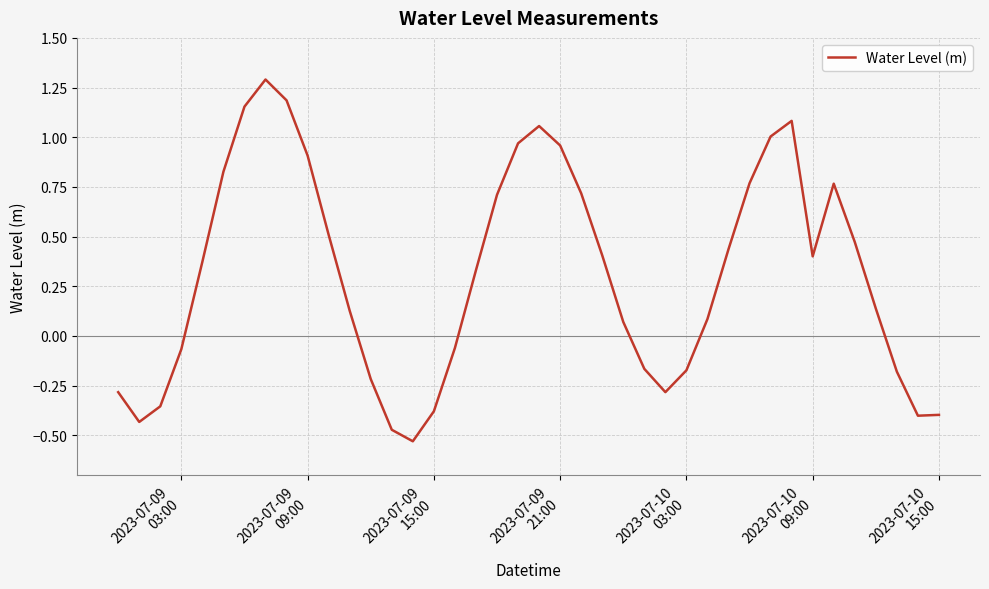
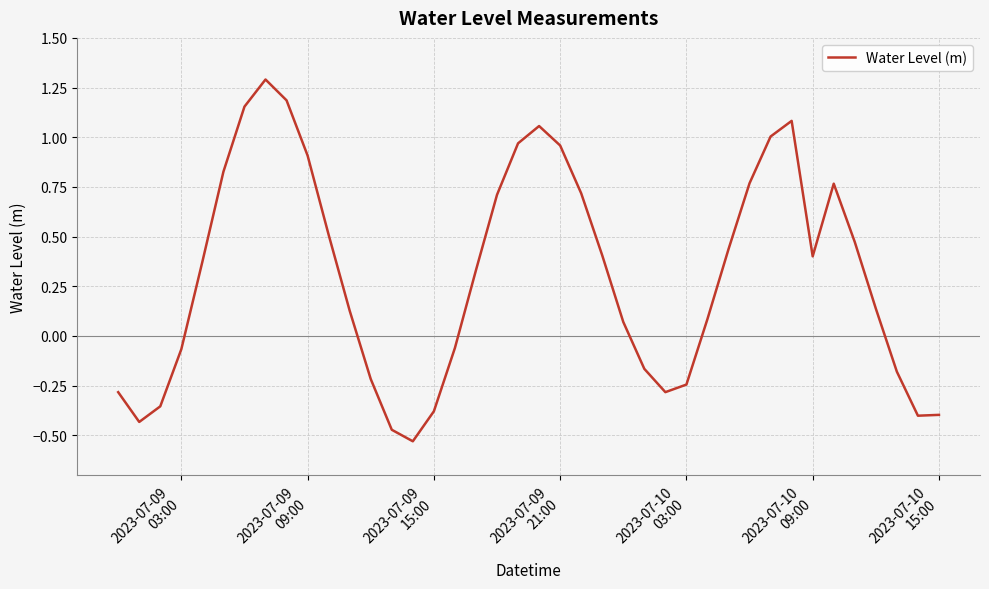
2023-07-10 03:00: -0.17 -> -0.24
